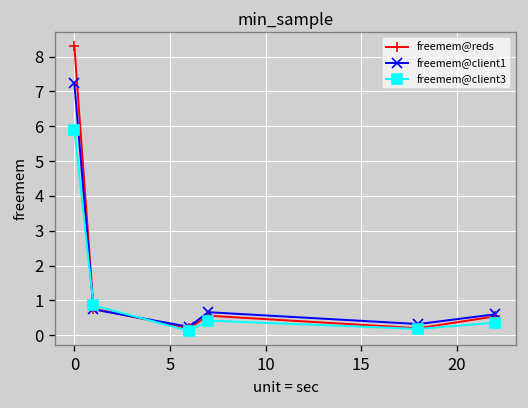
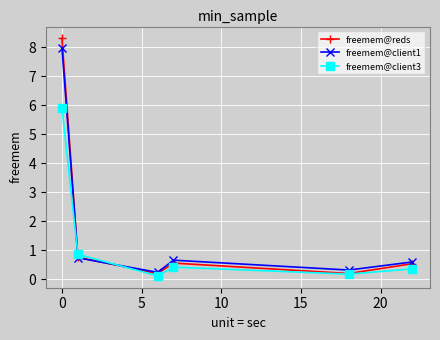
freemem@client1, 0: 7.2 -> 8.0
